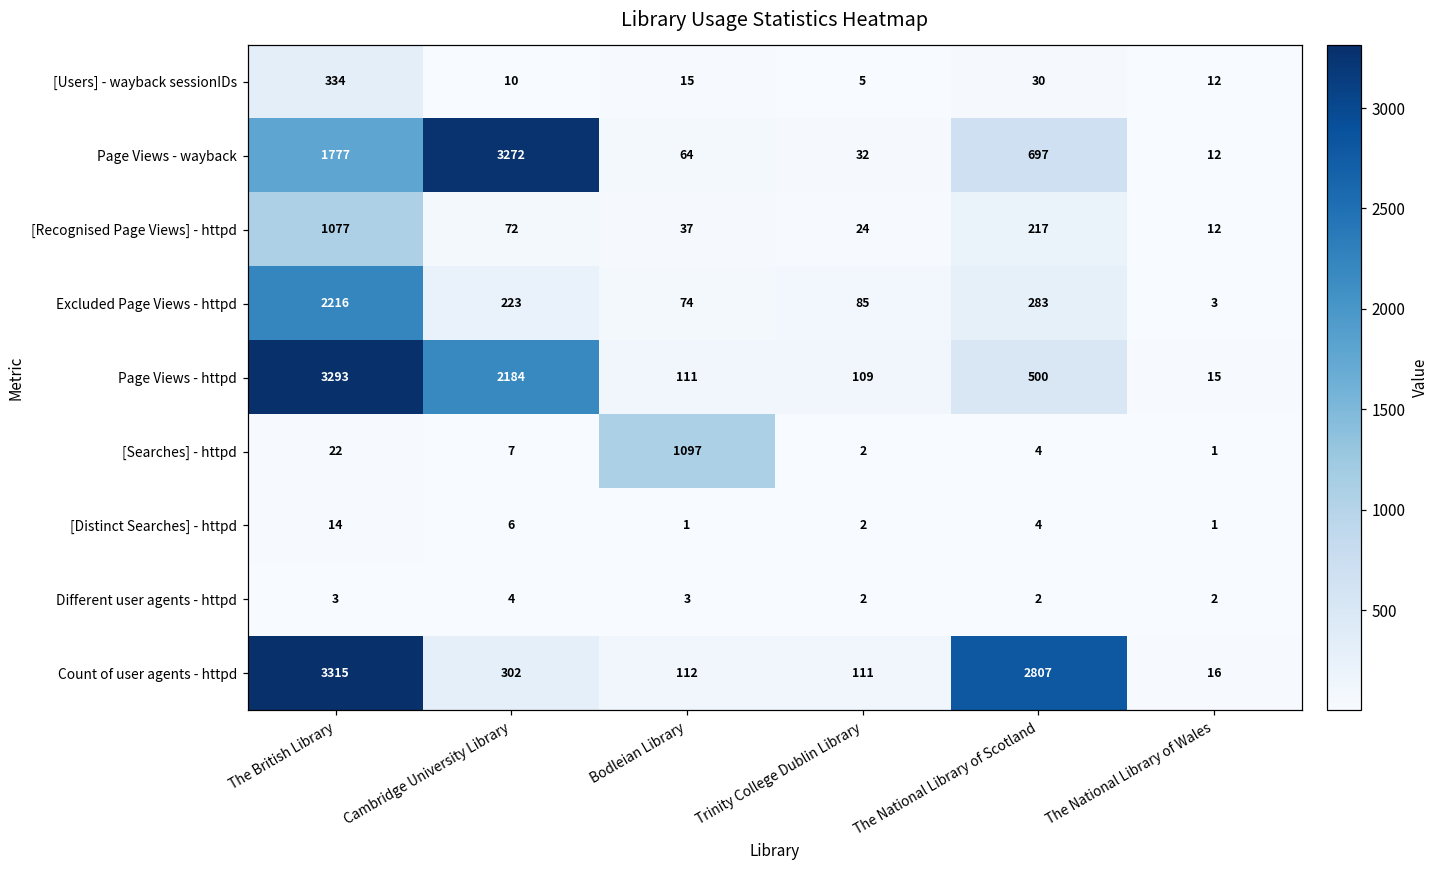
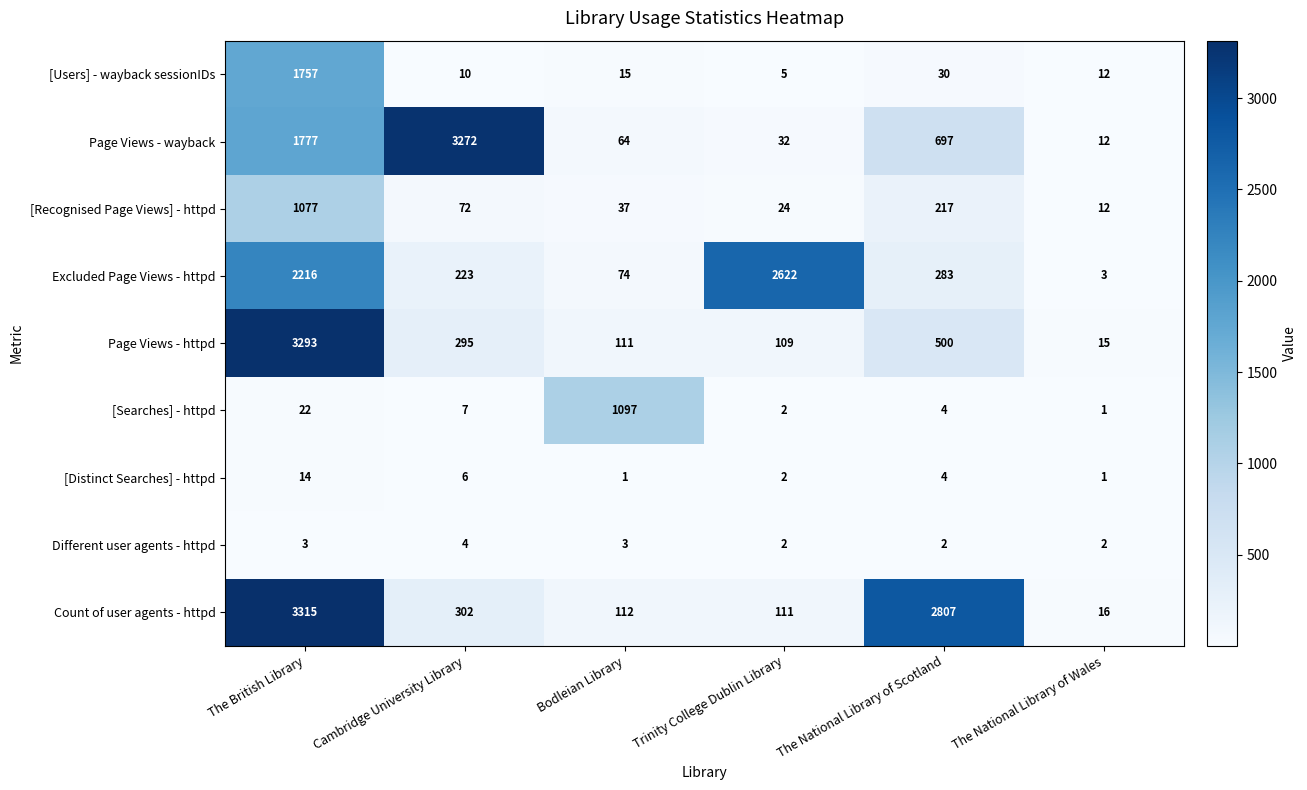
[Users] - wayback sessionIDs, The British Library: 334 -> 1757
Excluded Page Views - httpd, Trinity College Dublin Library: 85 -> 2622
Page Views - httpd, Cambridge University Library: 2184 -> 295
